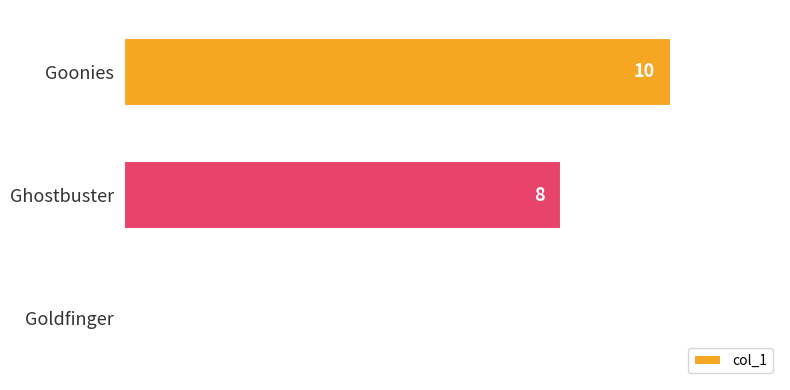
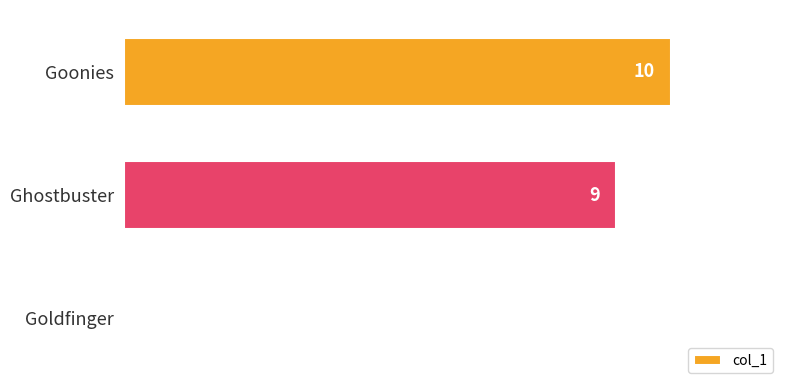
Ghostbuster: 8 -> 9
